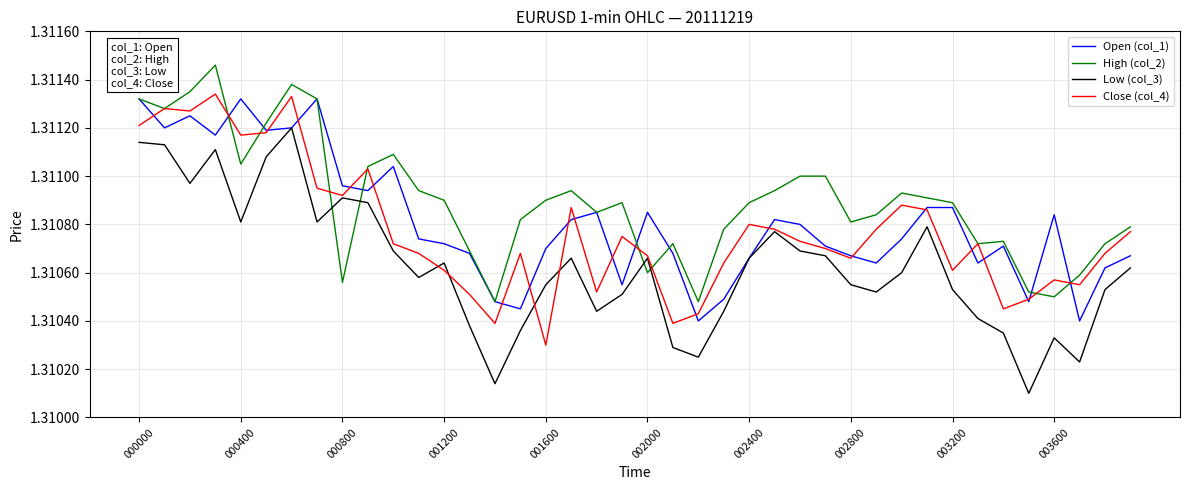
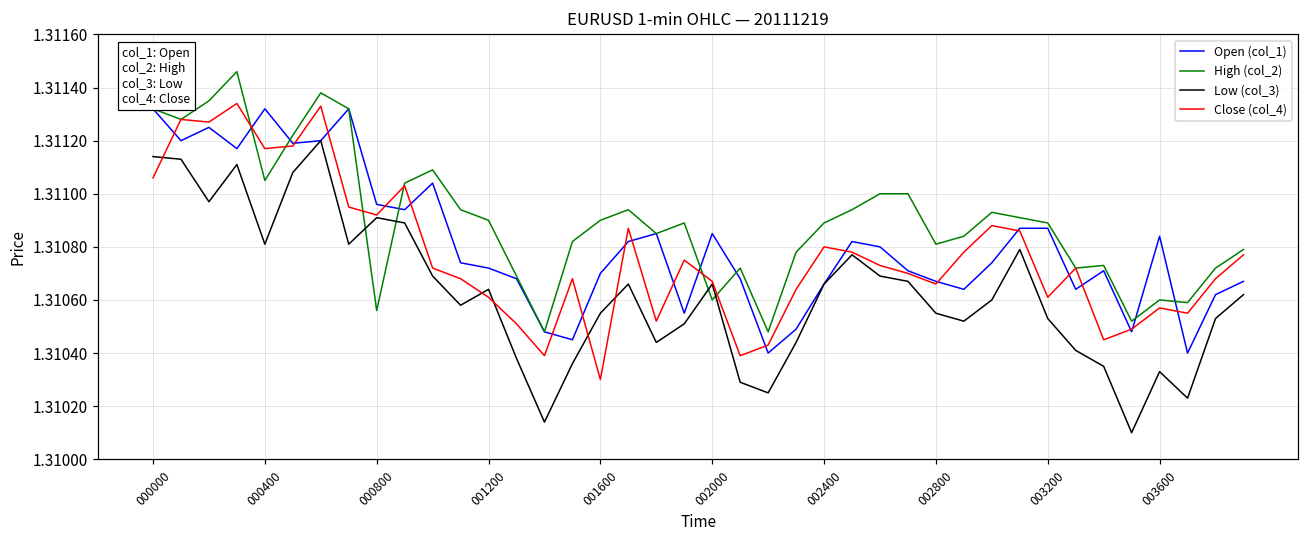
Close (col_4), 000000: 1.31121 -> 1.31106
High (col_2), 003600: 1.3105 -> 1.3106
